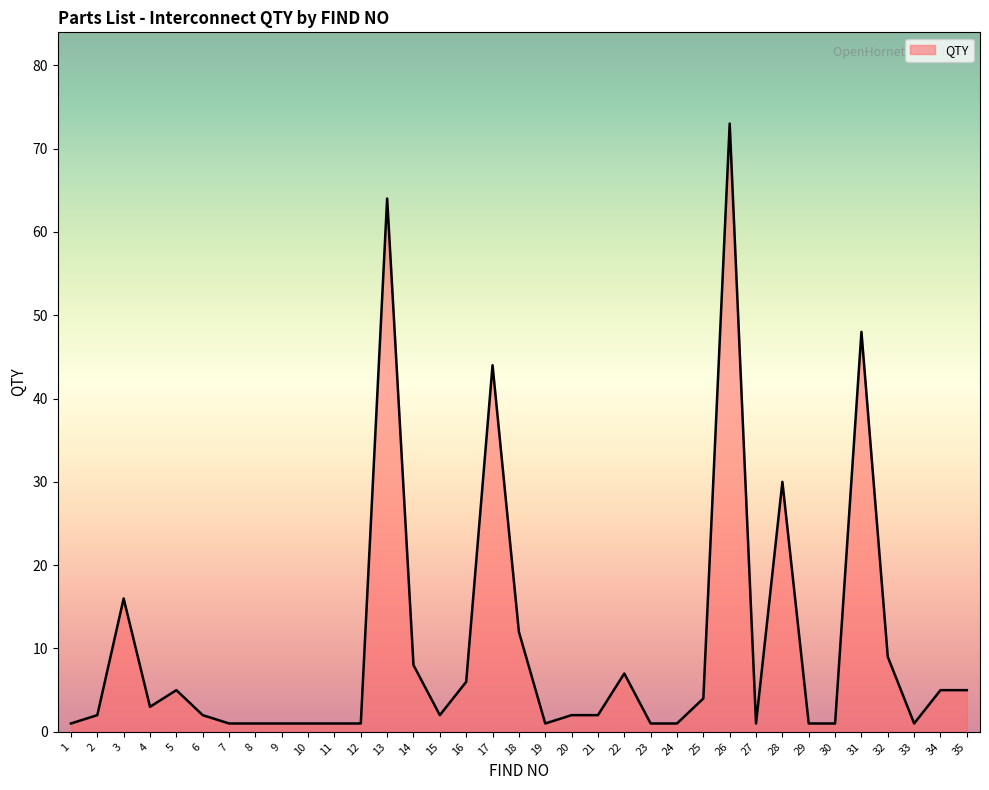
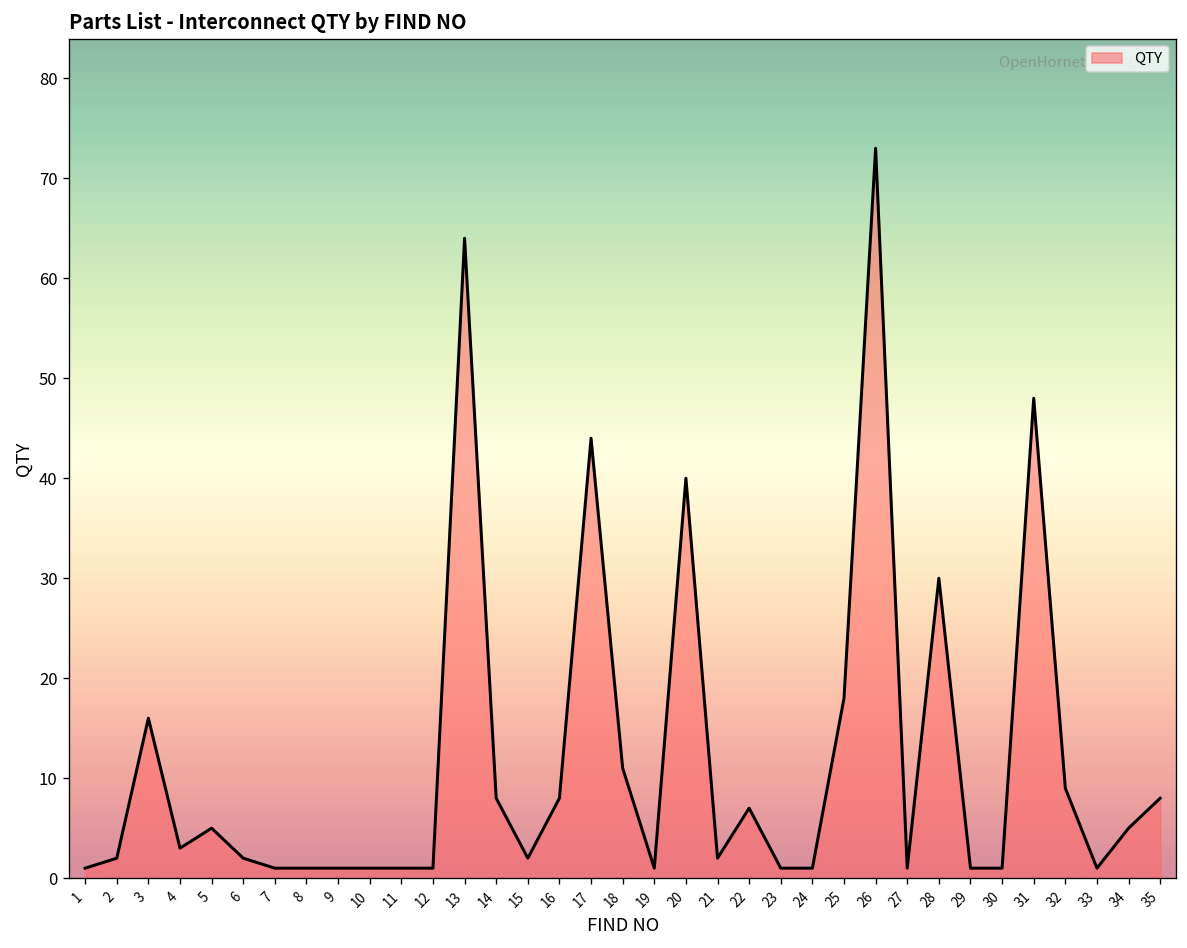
16: 6 -> 8
18: 12 -> 11
20: 2 -> 40
25: 4 -> 18
35: 5 -> 8
